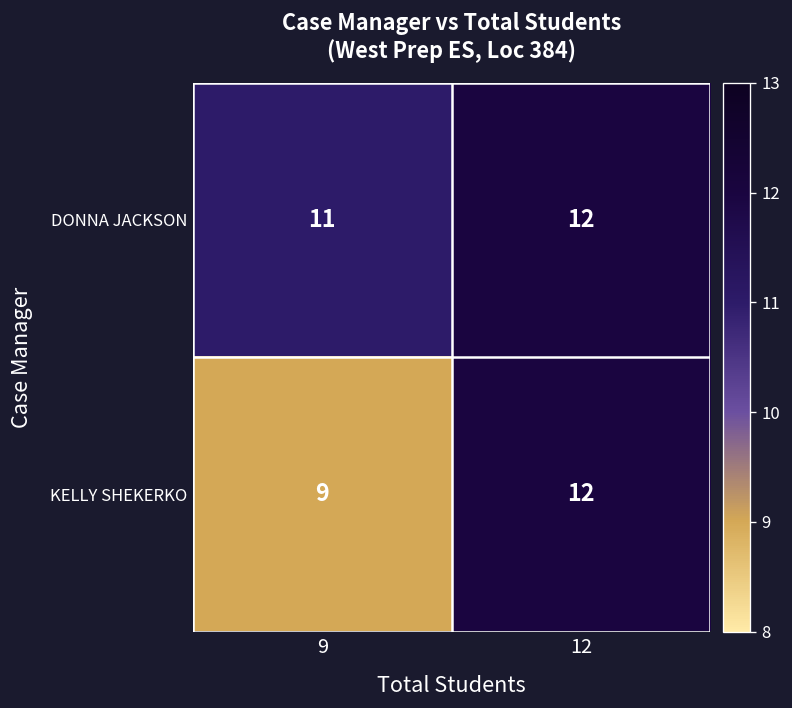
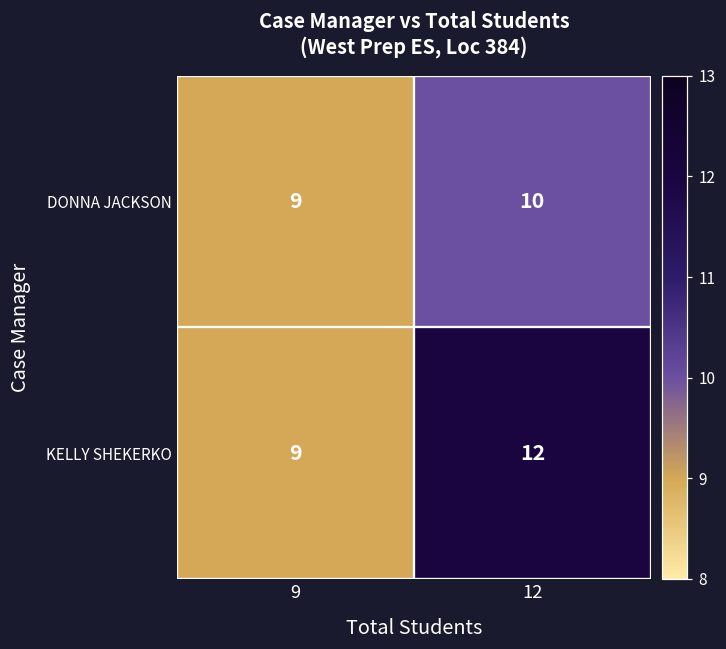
DONNA JACKSON, 9: 11 -> 9
DONNA JACKSON, 12: 12 -> 10
